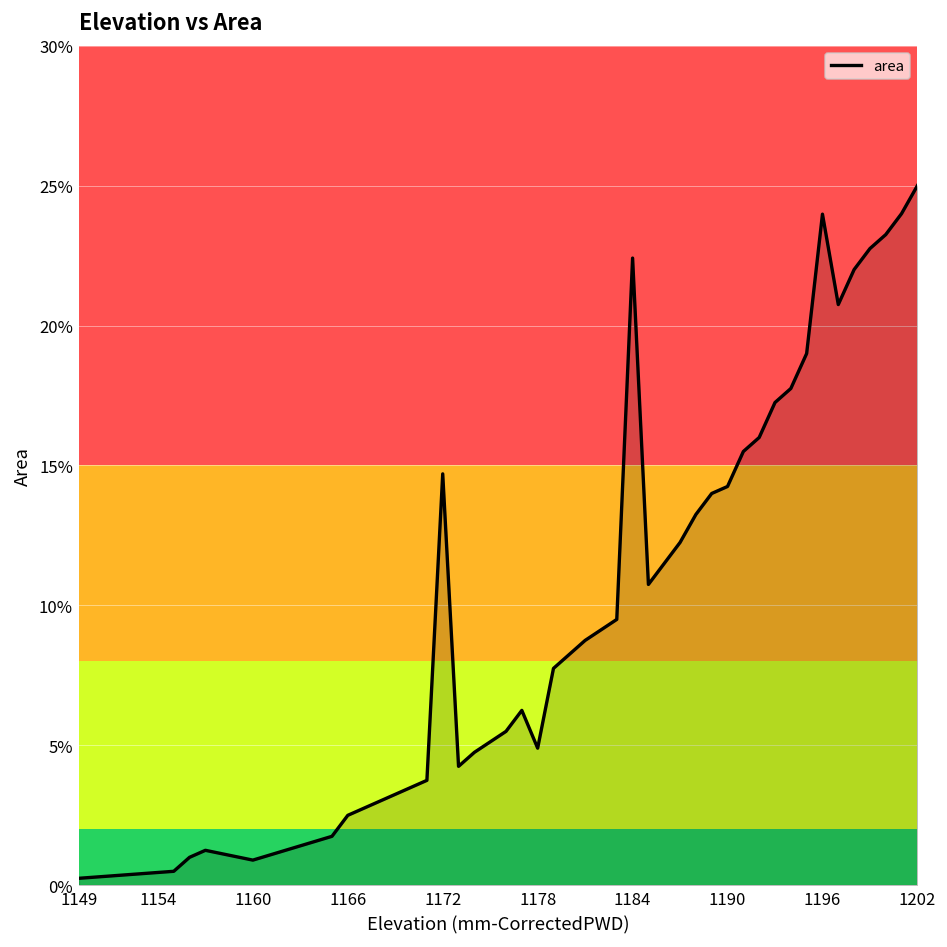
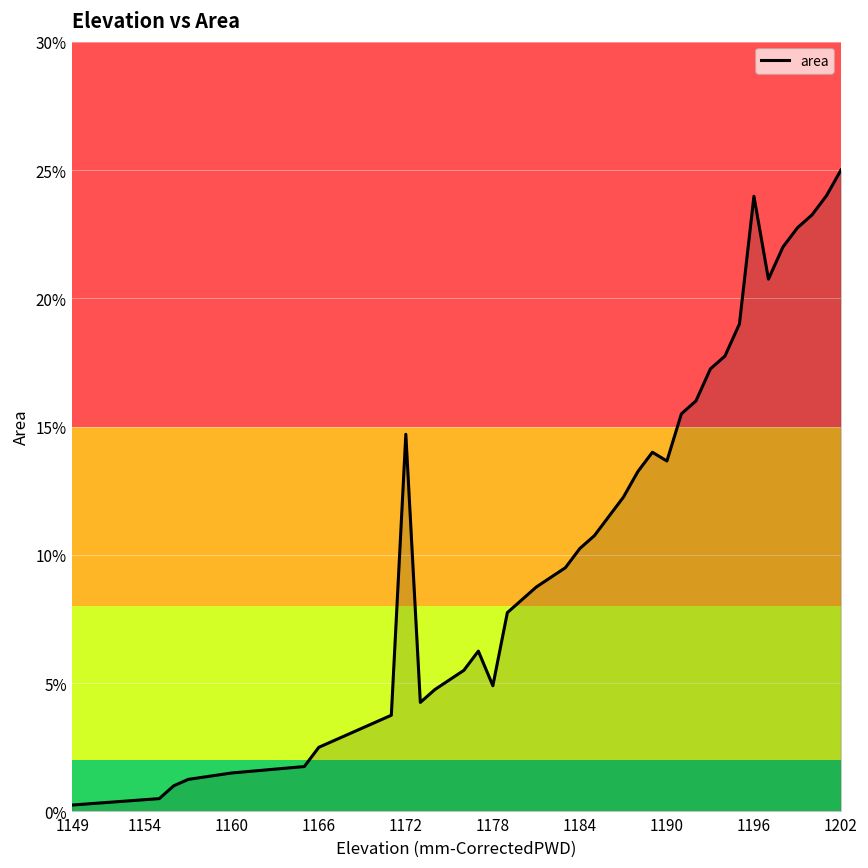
1160: 0.9% -> 1.5%
1184: 22.4% -> 10.3%
1190: 14.3% -> 13.7%
